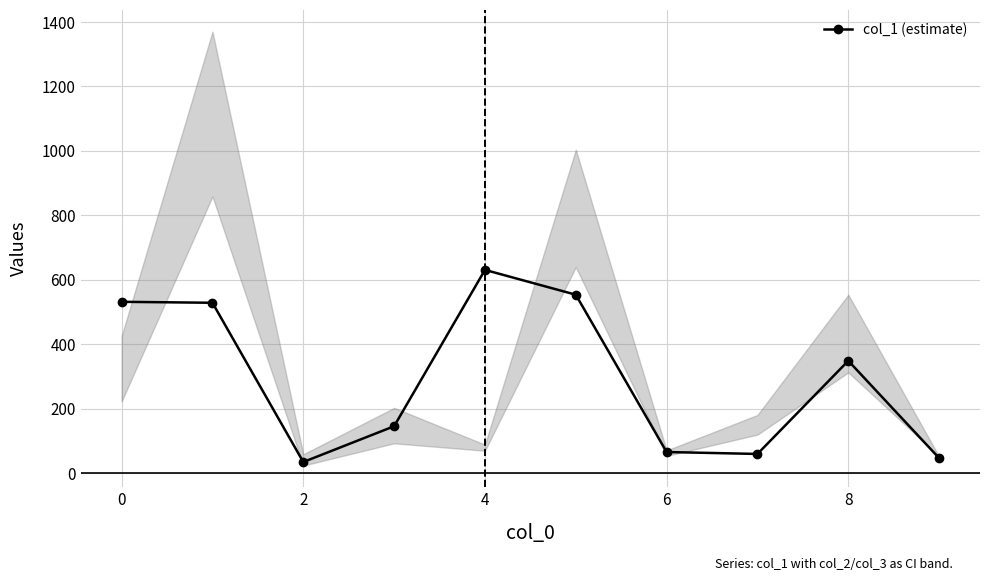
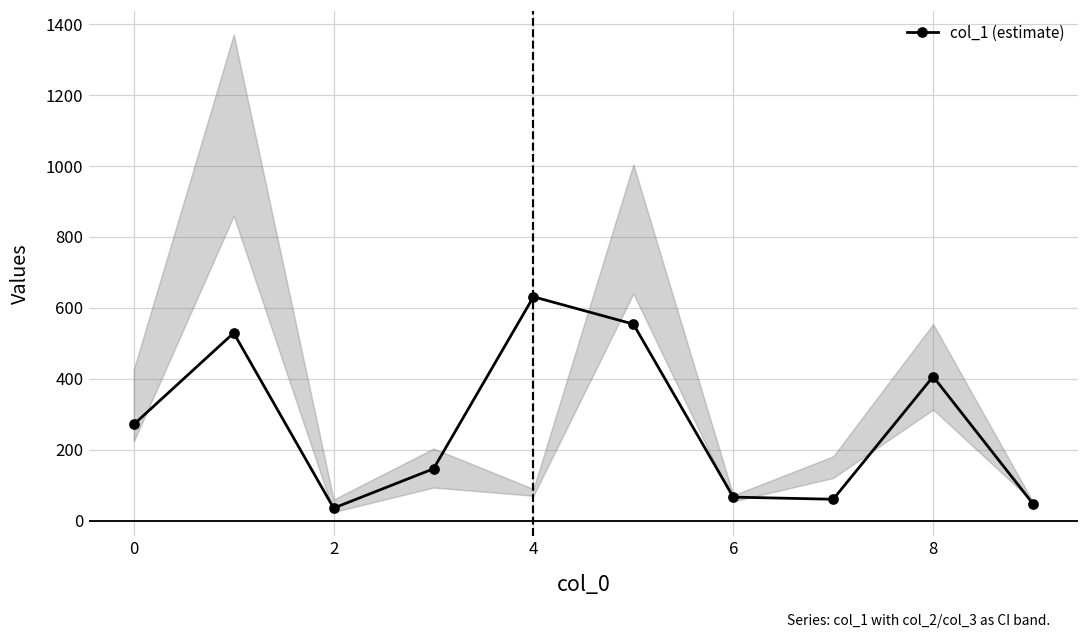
col_1 (estimate), 0: 530 -> 270
col_1 (estimate), 8: 350 -> 410
